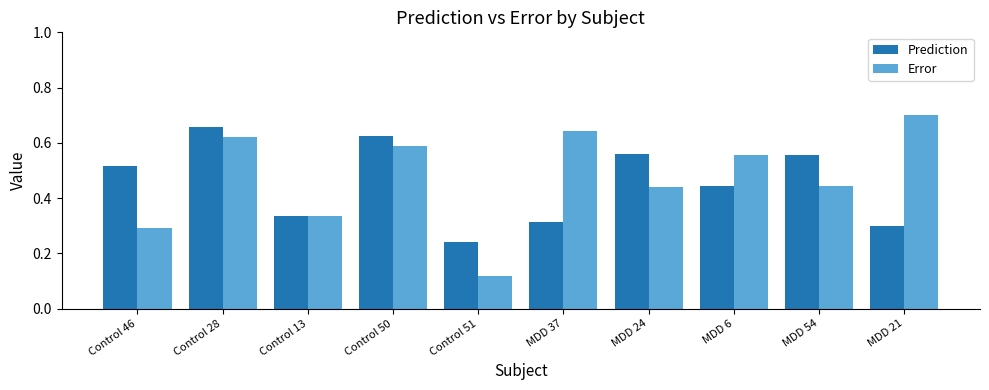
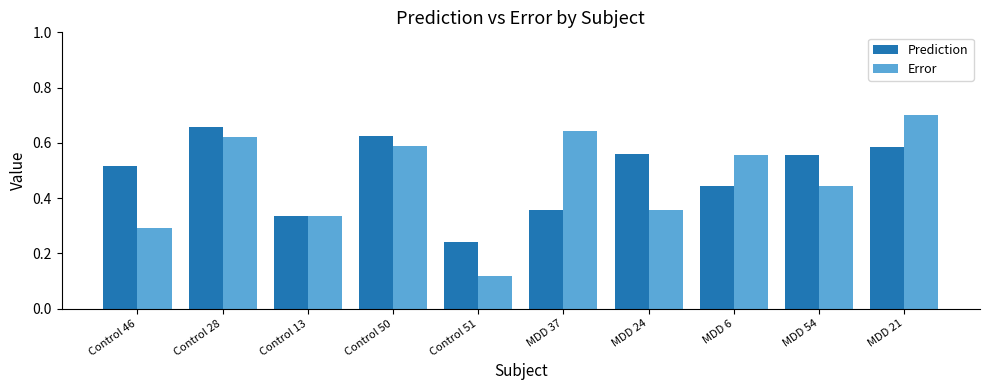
Prediction, MDD 37: 0.31 -> 0.36
Error, MDD 24: 0.44 -> 0.36
Prediction, MDD 21: 0.30 -> 0.58
